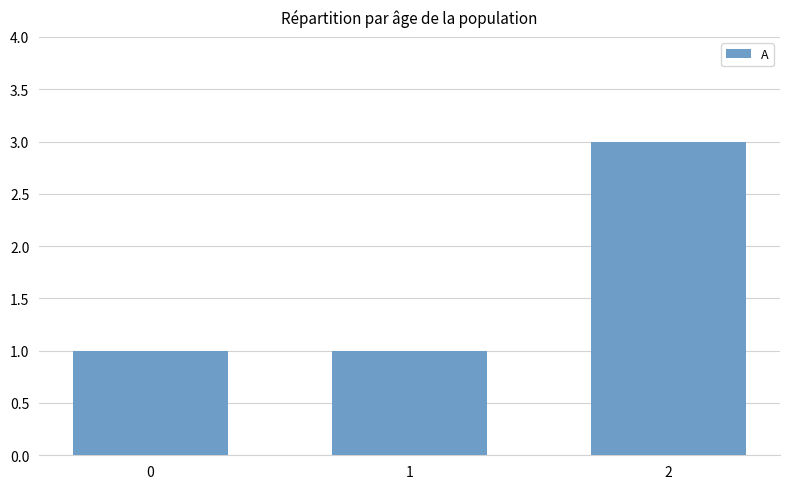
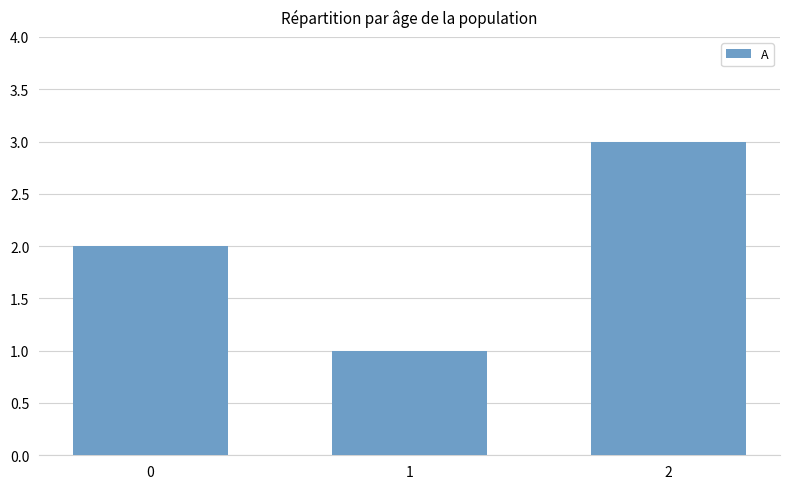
0: 1 -> 2
